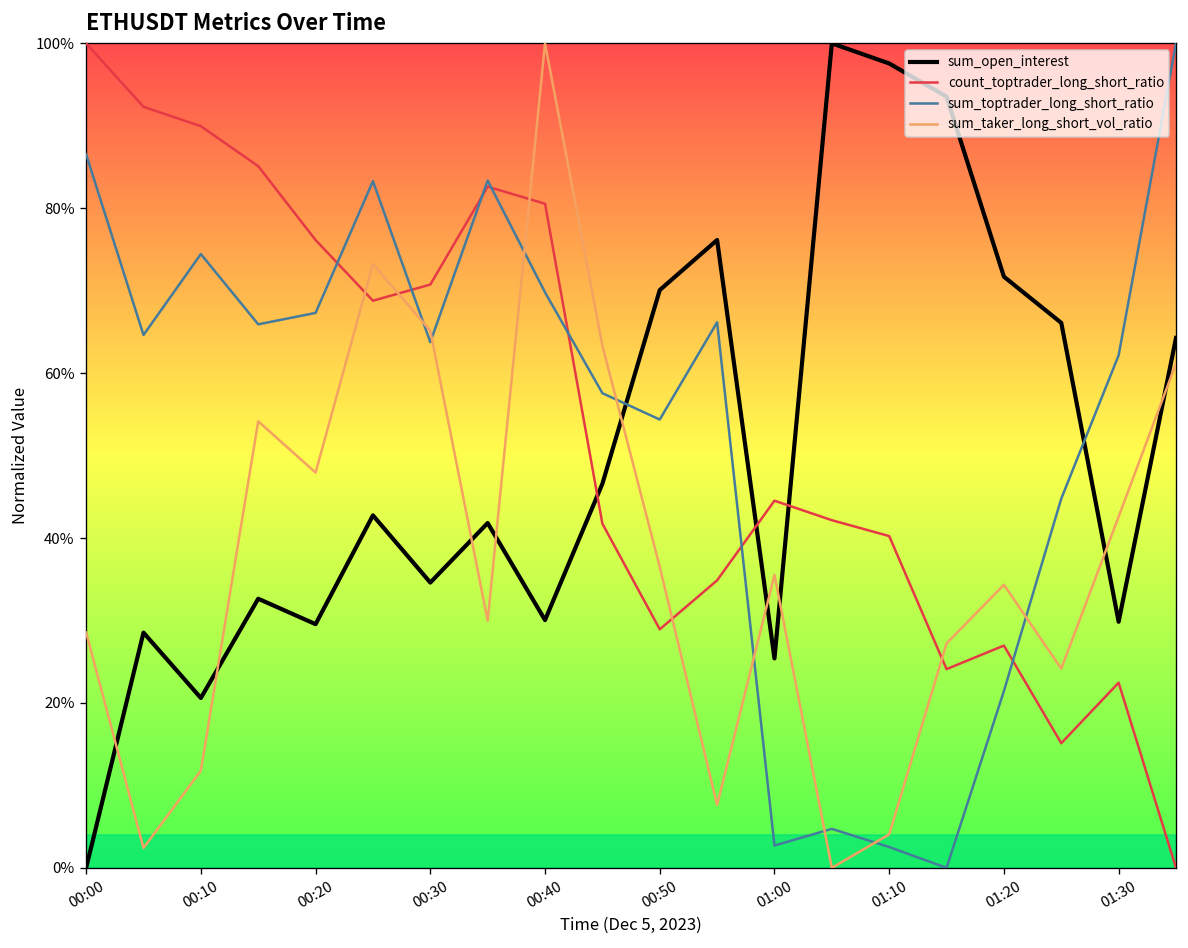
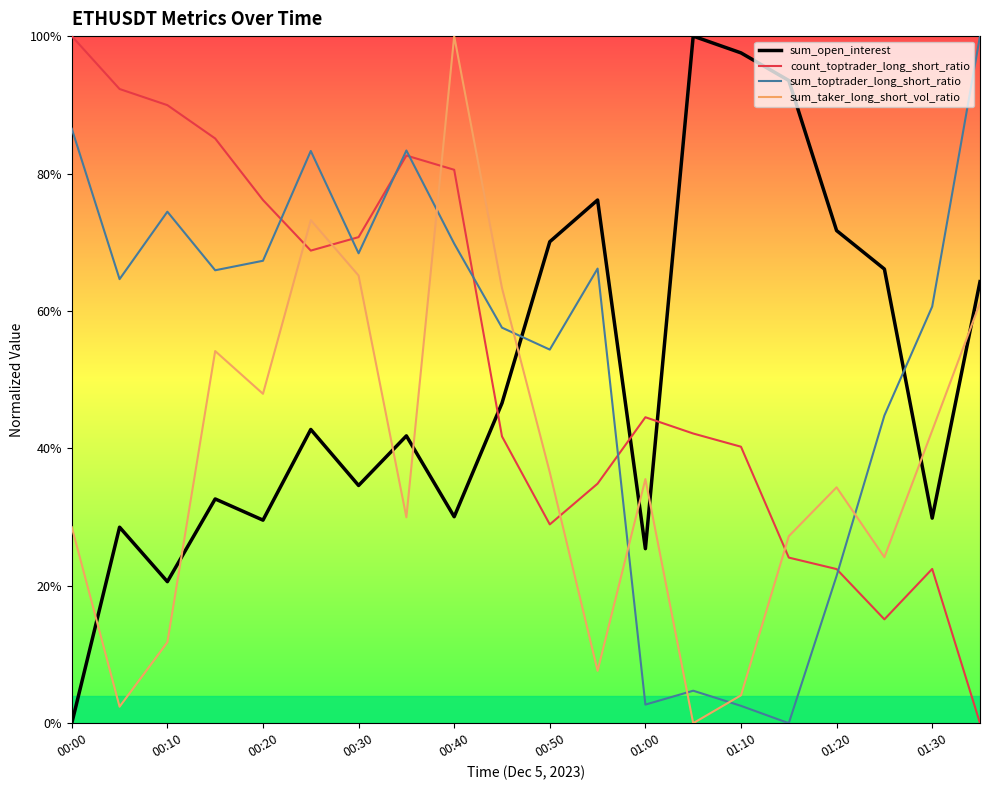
sum_toptrader_long_short_ratio, 00:30: 64% -> 68%
count_toptrader_long_short_ratio, 01:20: 27% -> 22%
sum_toptrader_long_short_ratio, 01:30: 62% -> 61%
